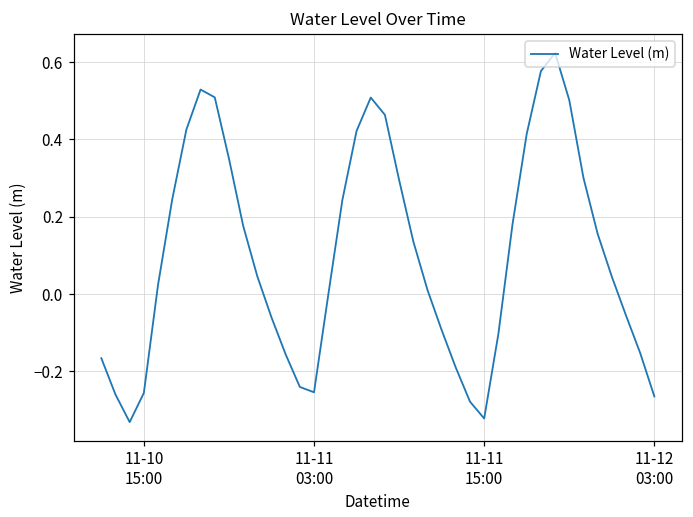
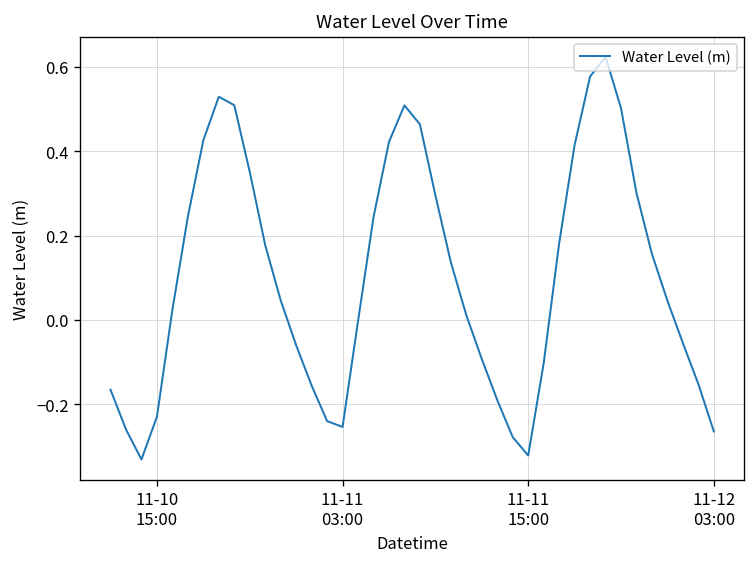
11-10 15:00: -0.26 -> -0.23
